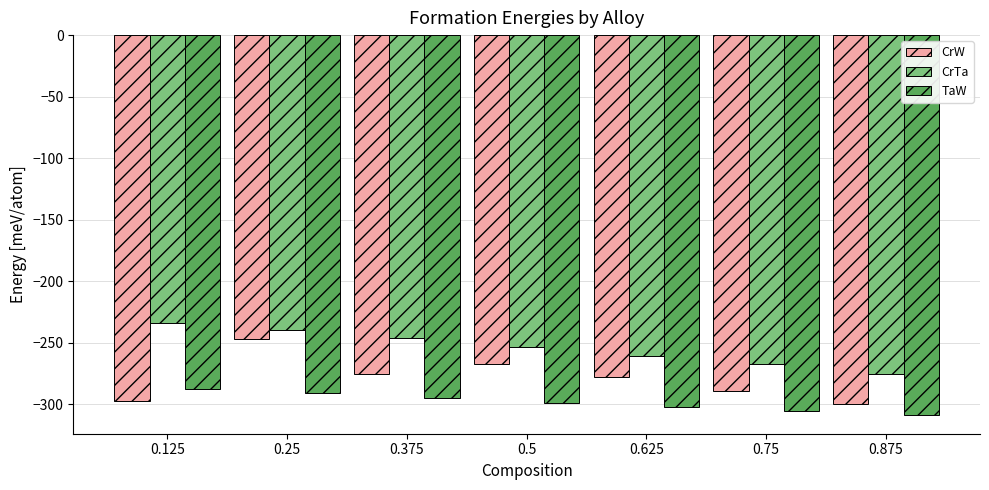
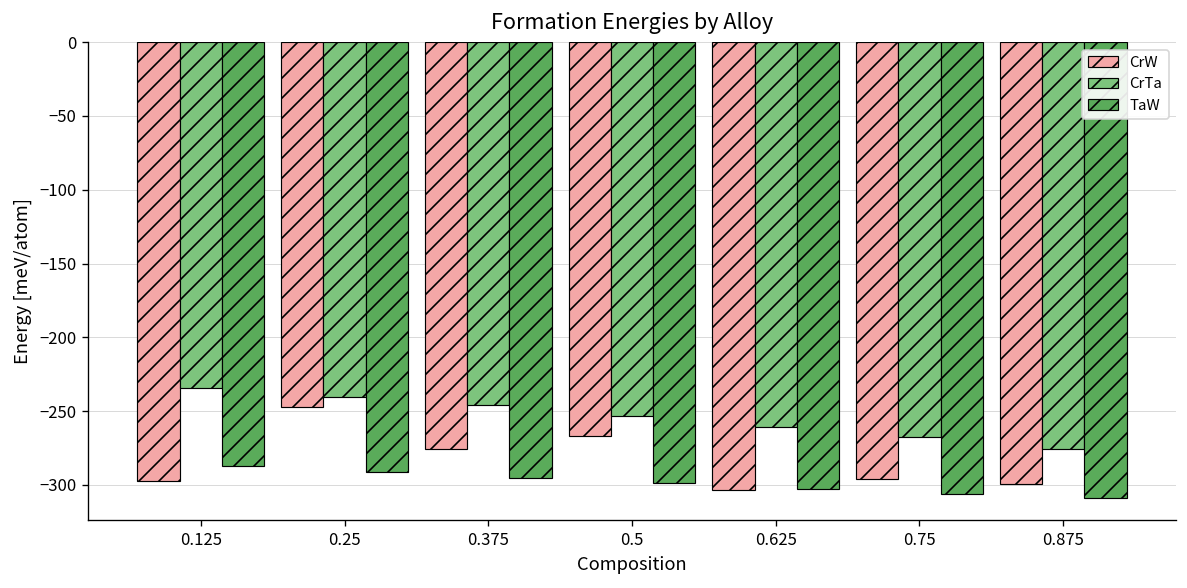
CrW, 0.625: -278 -> -304
CrW, 0.75: -289 -> -296
